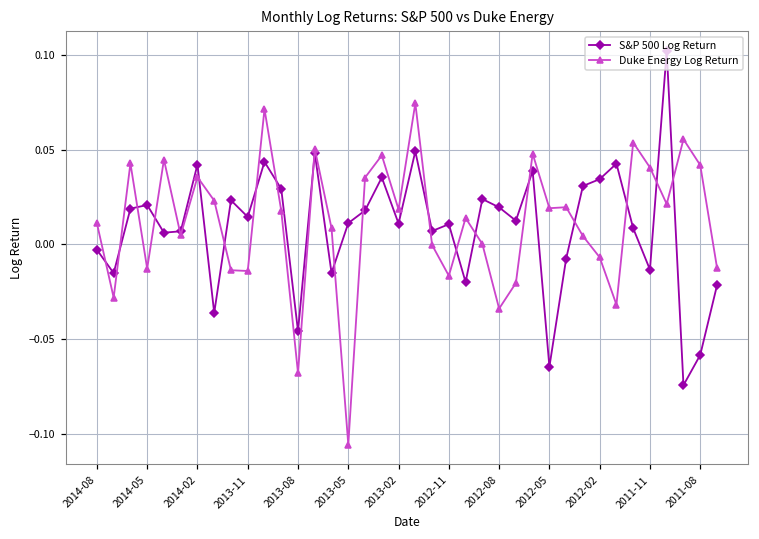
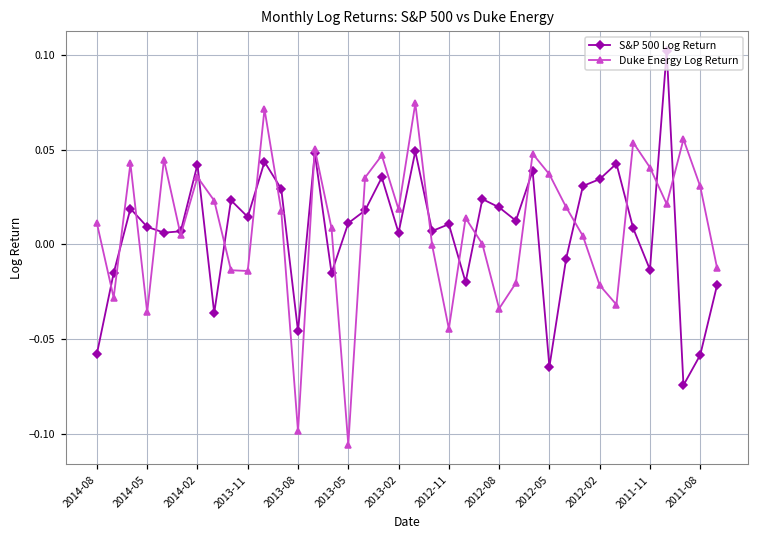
S&P 500 Log Return, 2014-08: -0.003 -> -0.058
S&P 500 Log Return, 2014-05: 0.021 -> 0.009
Duke Energy Log Return, 2014-05: -0.013 -> -0.036
Duke Energy Log Return, 2013-08: -0.068 -> -0.099
S&P 500 Log Return, 2013-02: 0.011 -> 0.006
Duke Energy Log Return, 2012-11: -0.017 -> -0.045
Duke Energy Log Return, 2012-05: 0.019 -> 0.037
Duke Energy Log Return, 2012-02: -0.007 -> -0.022
Duke Energy Log Return, 2011-08: 0.042 -> 0.031
